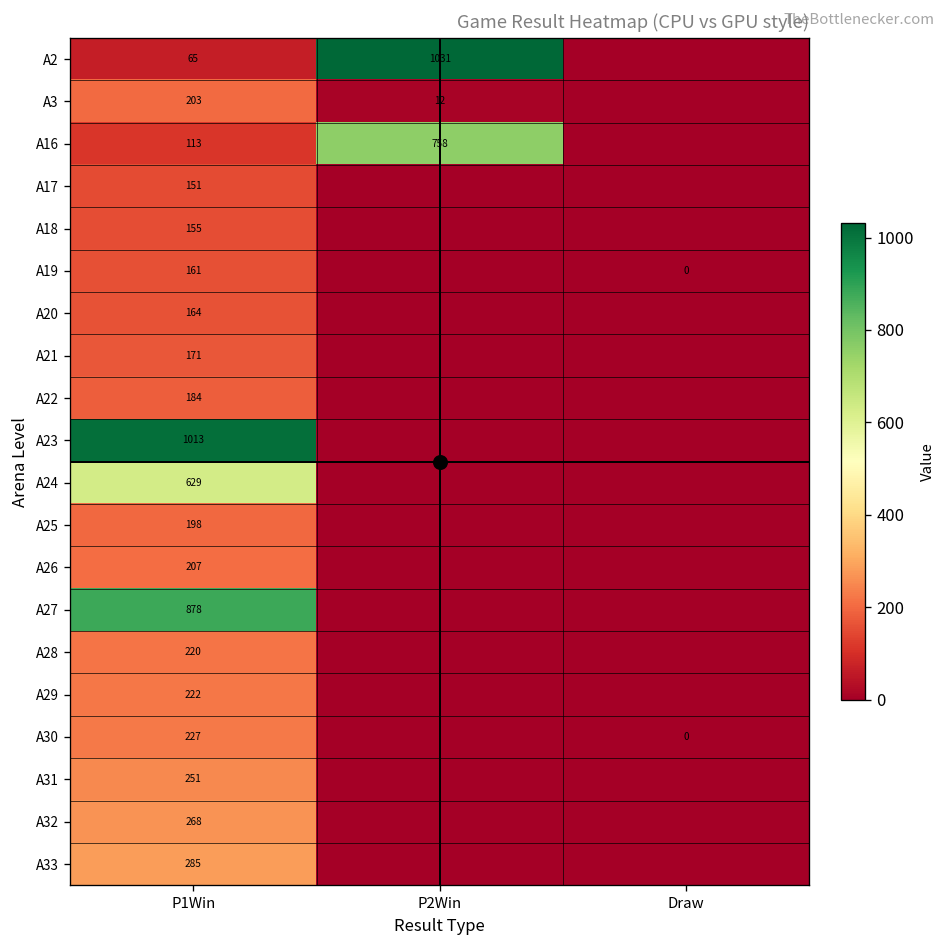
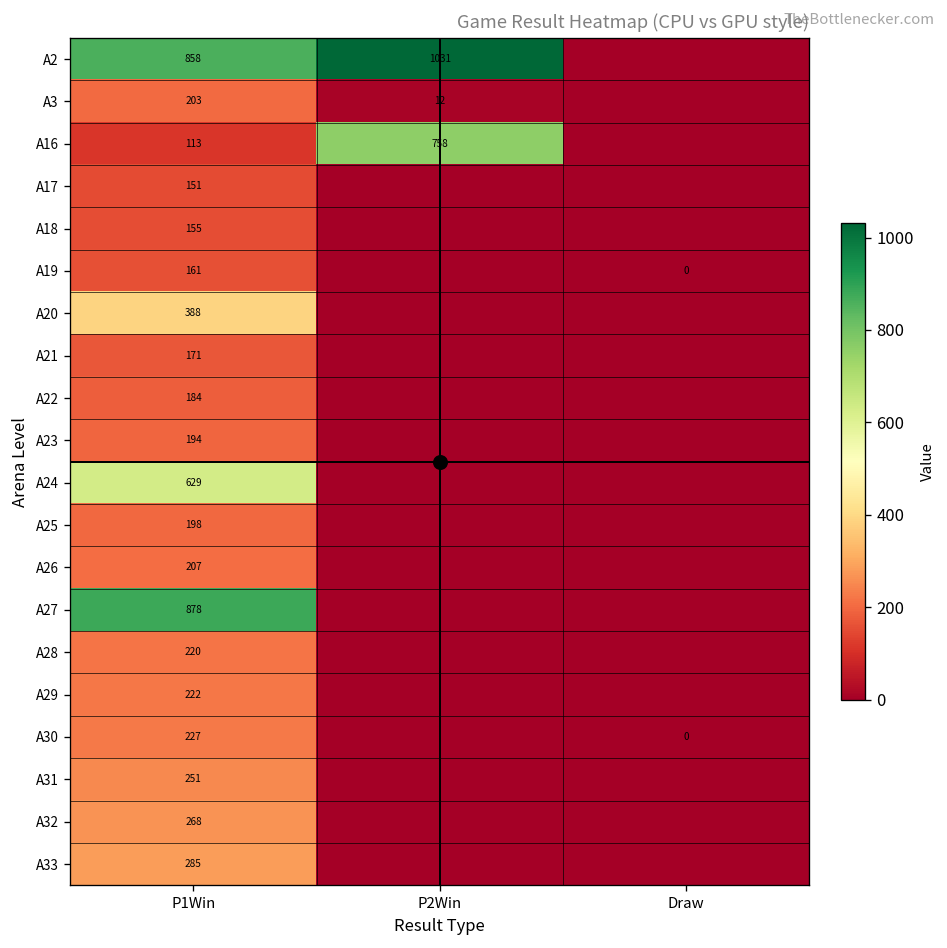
A2, P1Win: 65 -> 858
A20, P1Win: 164 -> 388
A23, P1Win: 1013 -> 194
